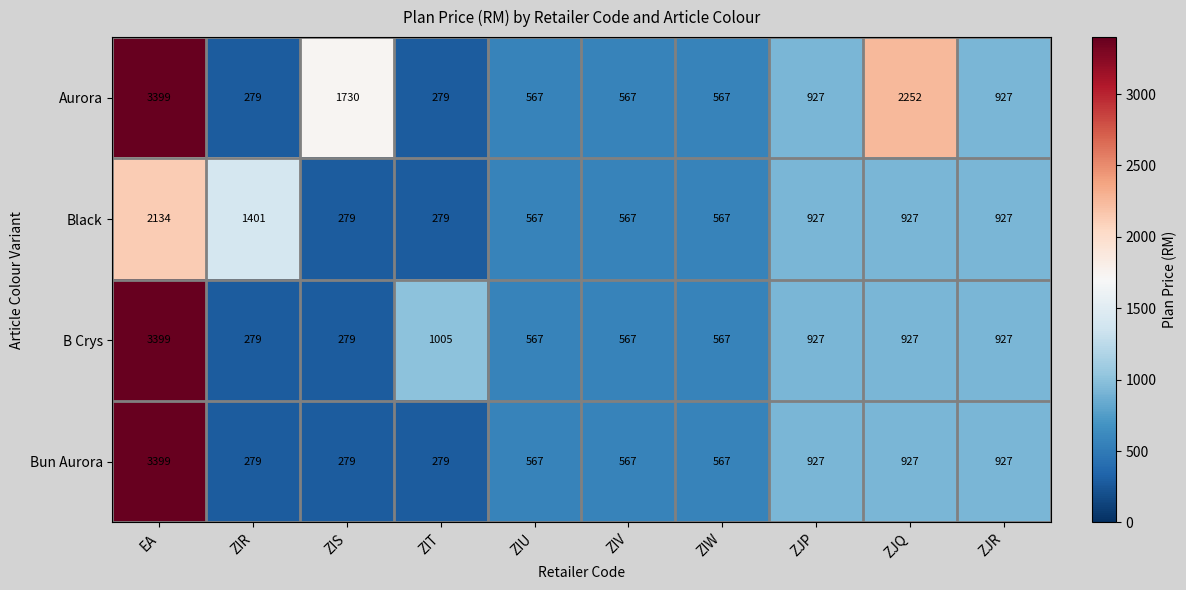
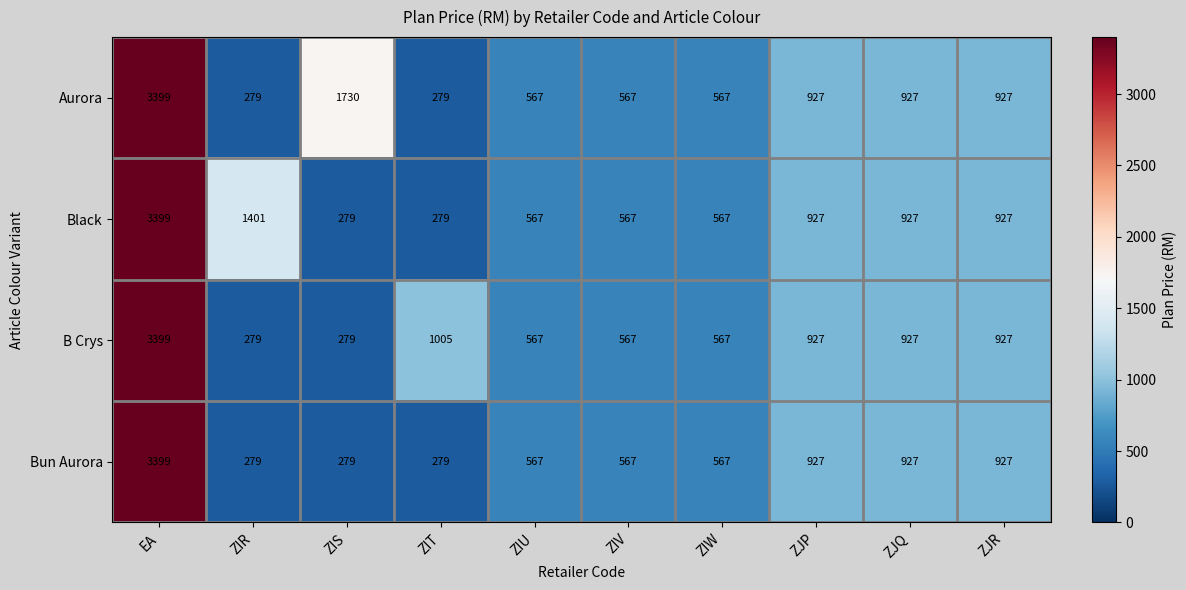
Aurora, ZJQ: 2252 -> 927
Black, EA: 2134 -> 3399
